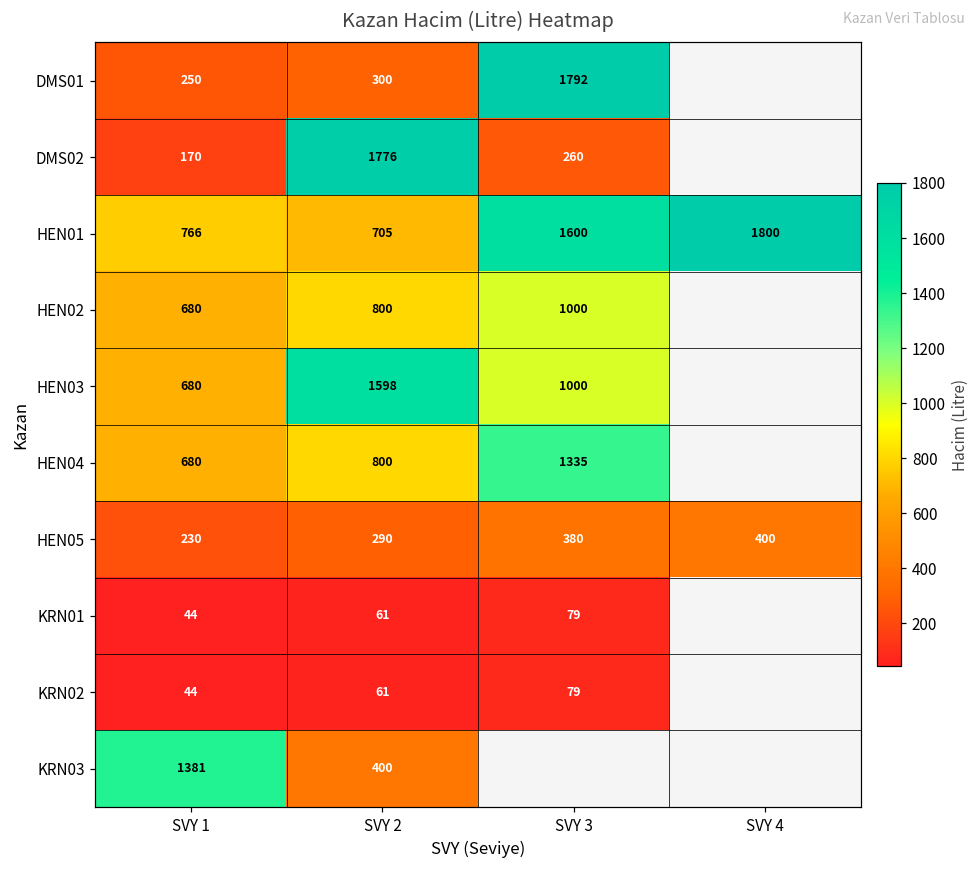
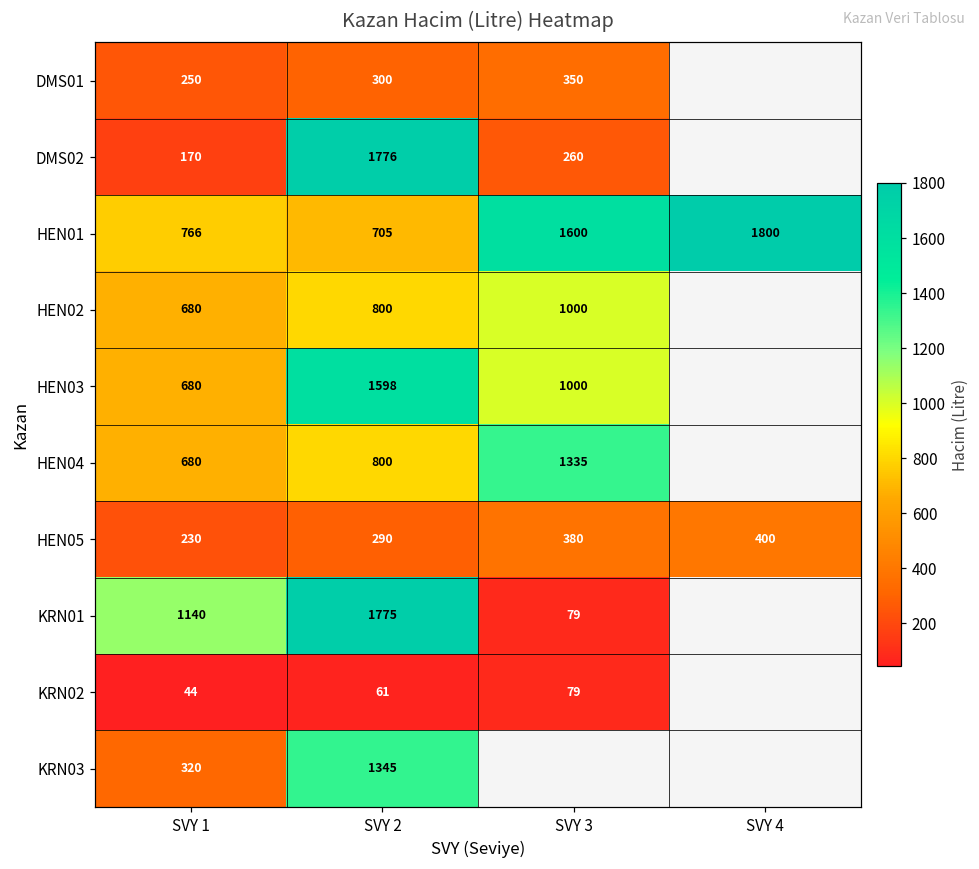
DMS01, SVY 3: 1792 -> 350
KRN01, SVY 1: 44 -> 1140
KRN01, SVY 2: 61 -> 1775
KRN03, SVY 1: 1381 -> 320
KRN03, SVY 2: 400 -> 1345
